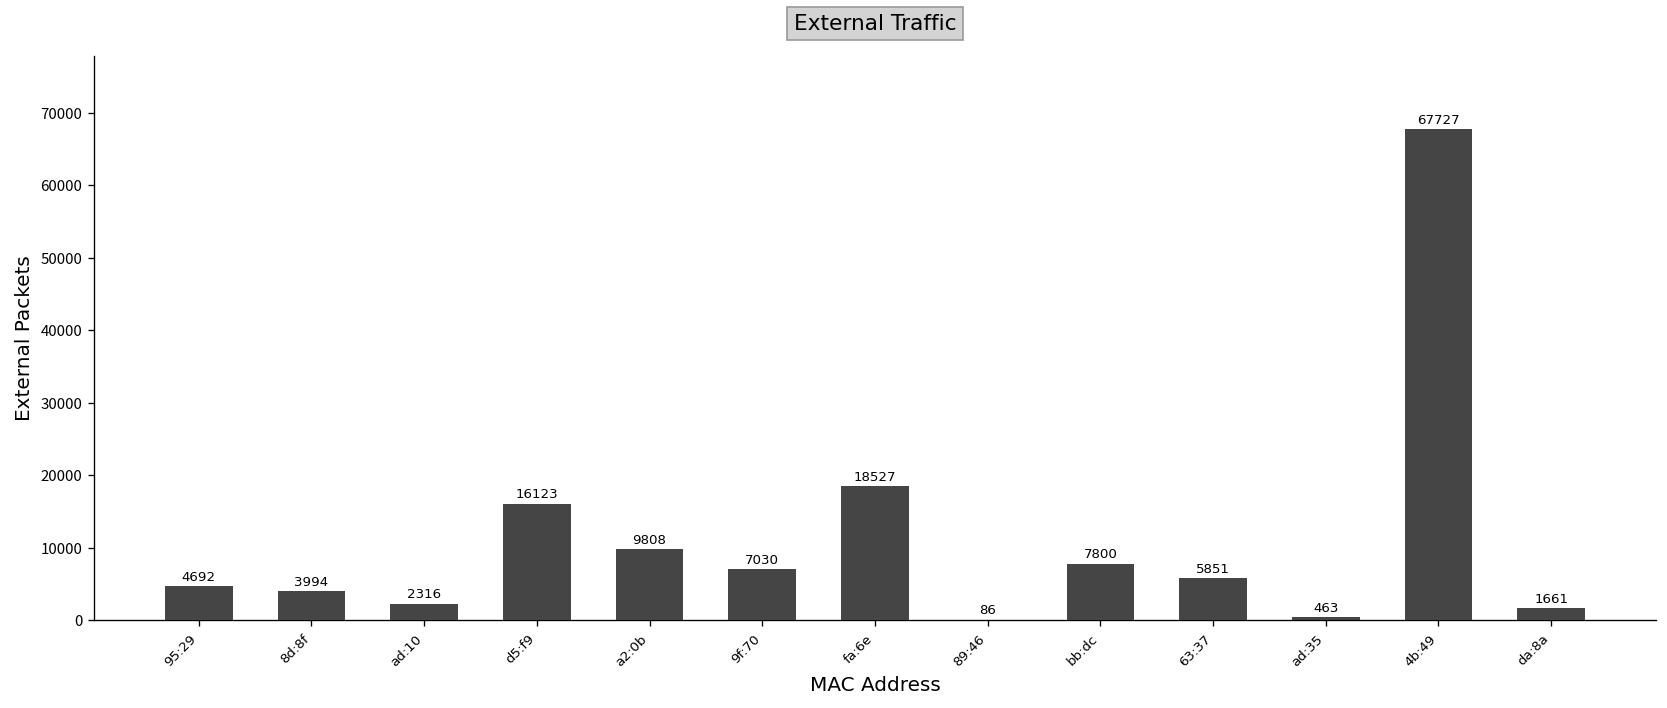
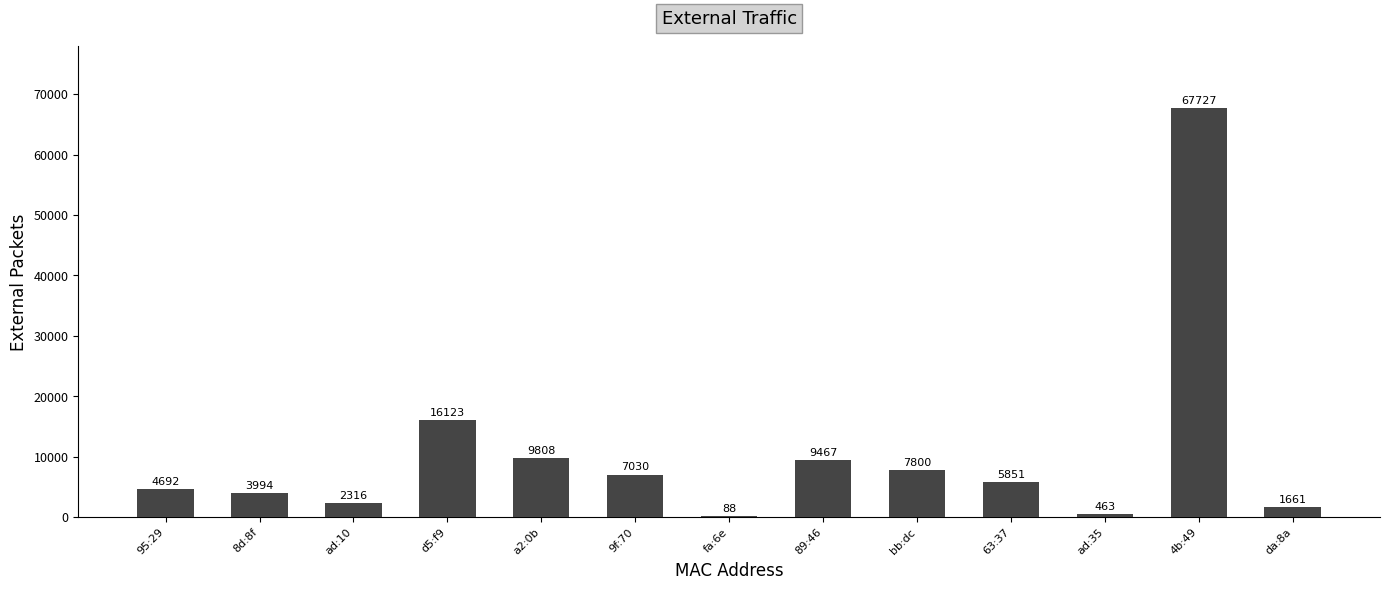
fa:6e: 18527 -> 88
89:46: 86 -> 9467
